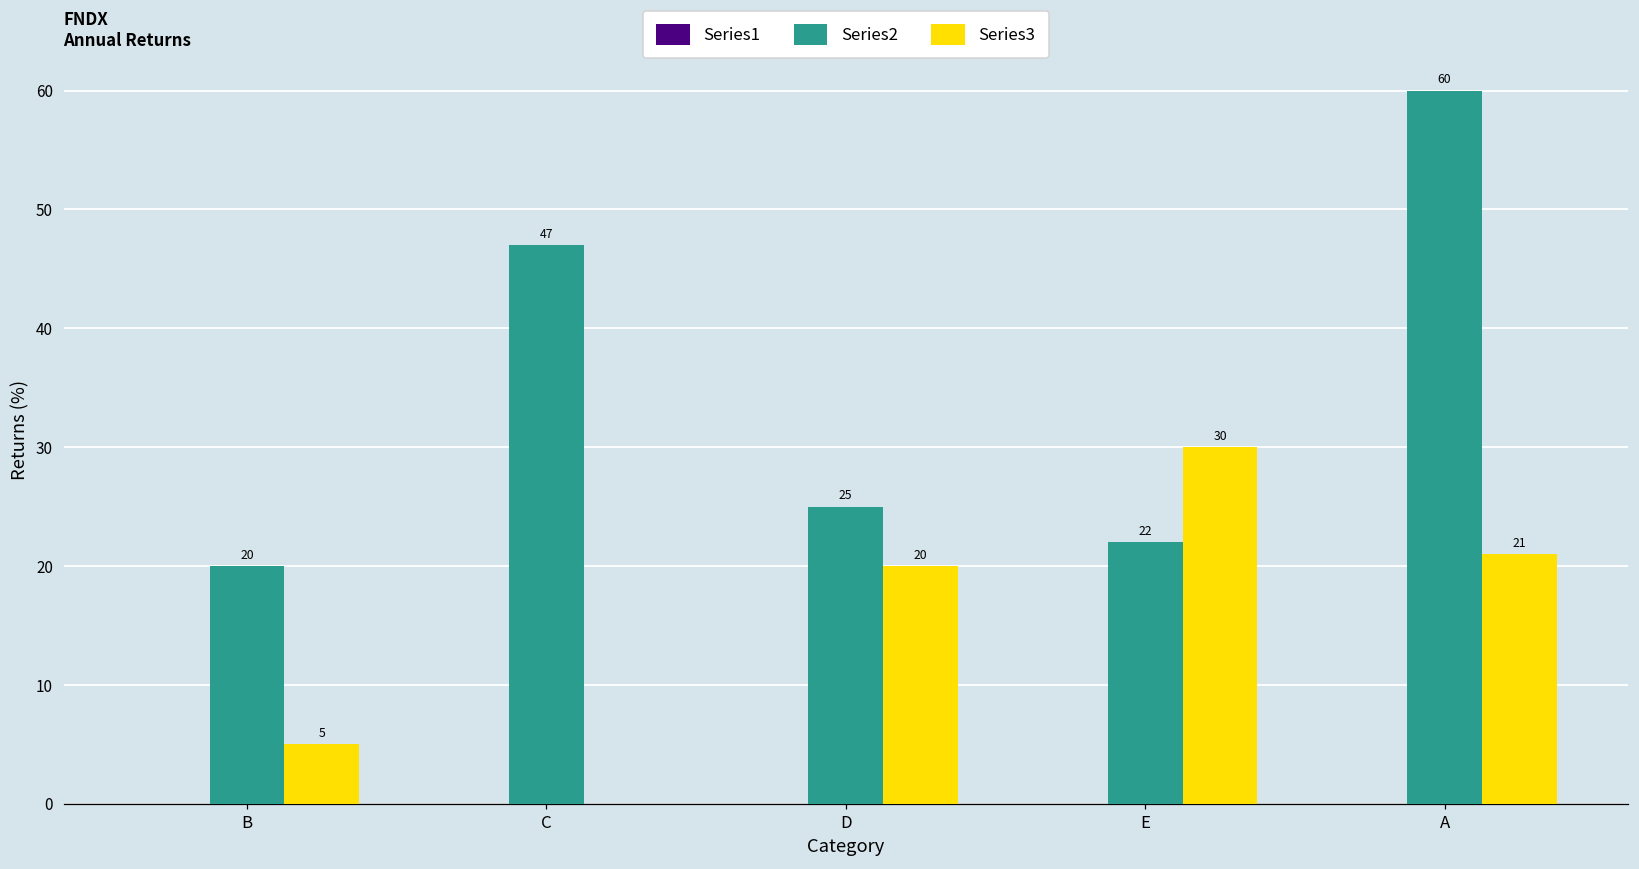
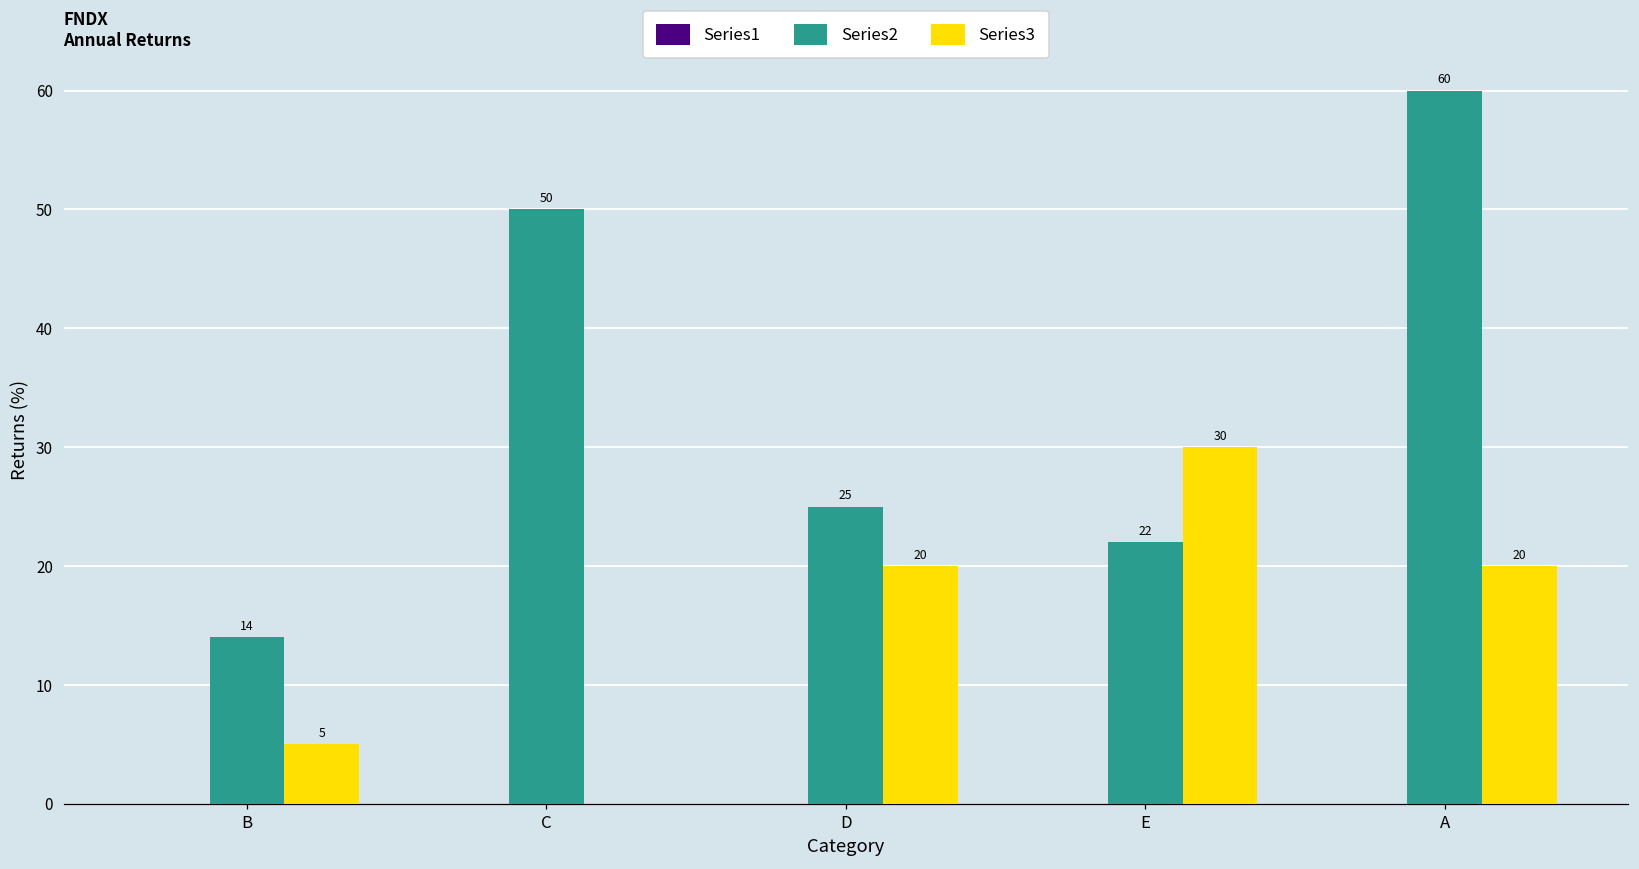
Series2, B: 20 -> 14
Series2, C: 47 -> 50
Series3, A: 21 -> 20
